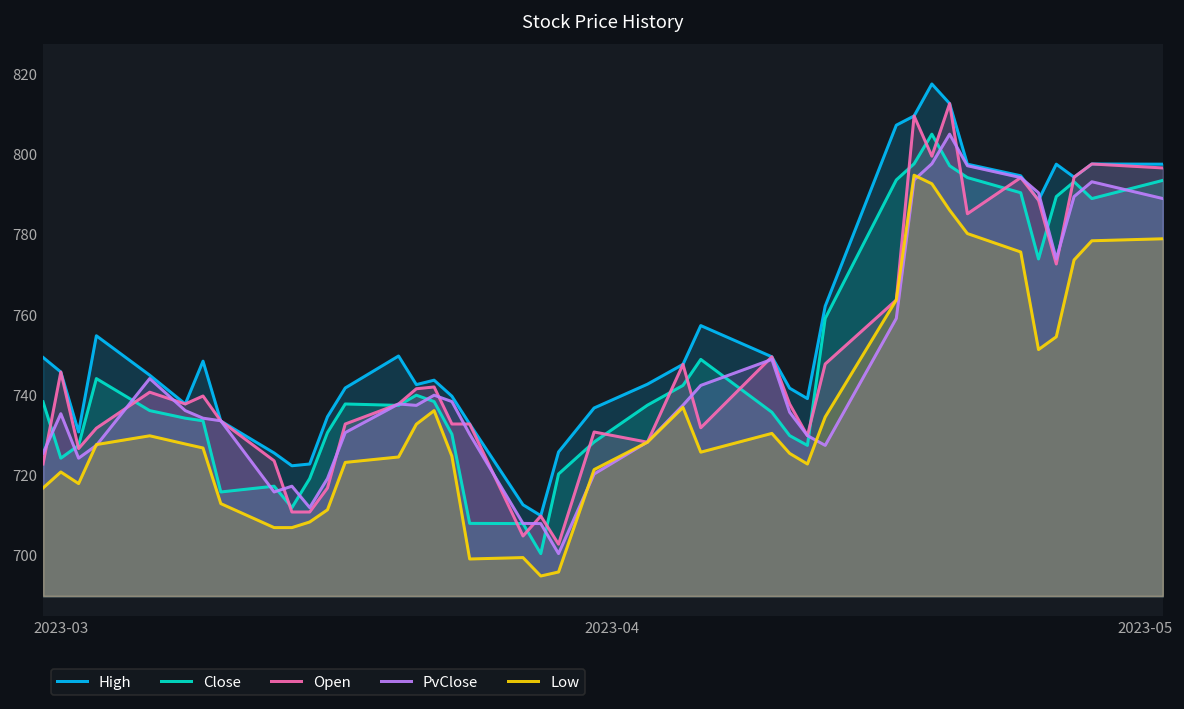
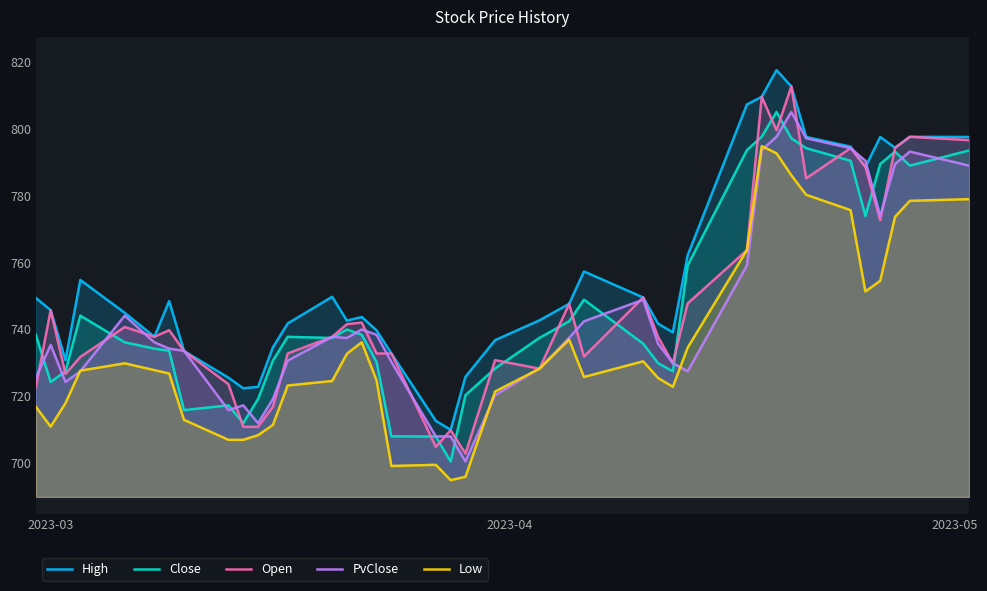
Low, 2023-03: 721 -> 711
